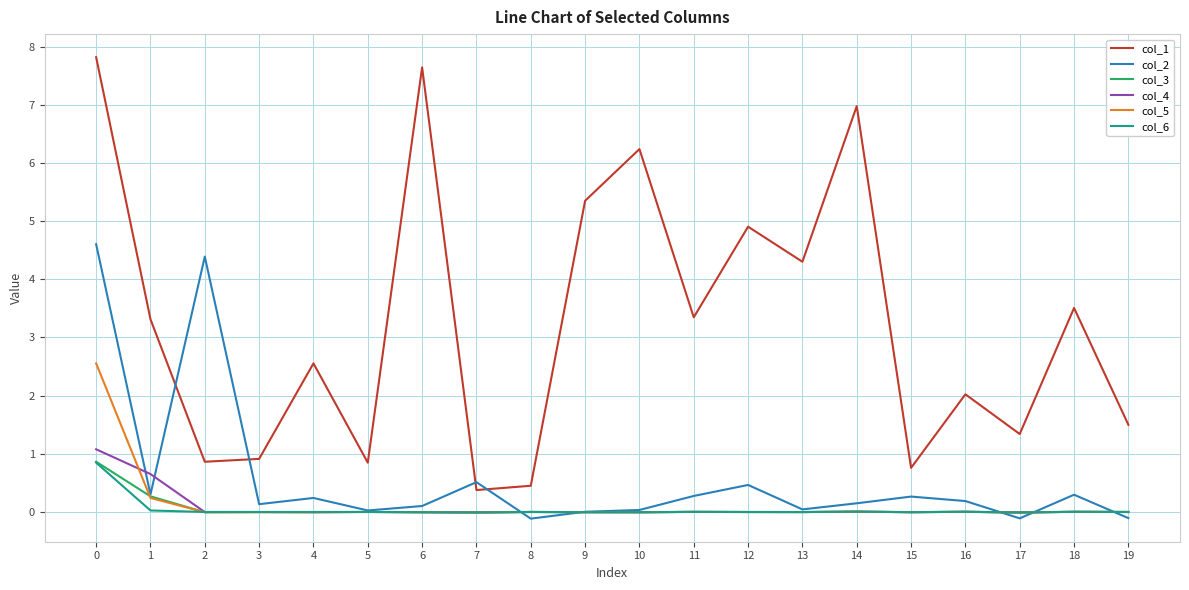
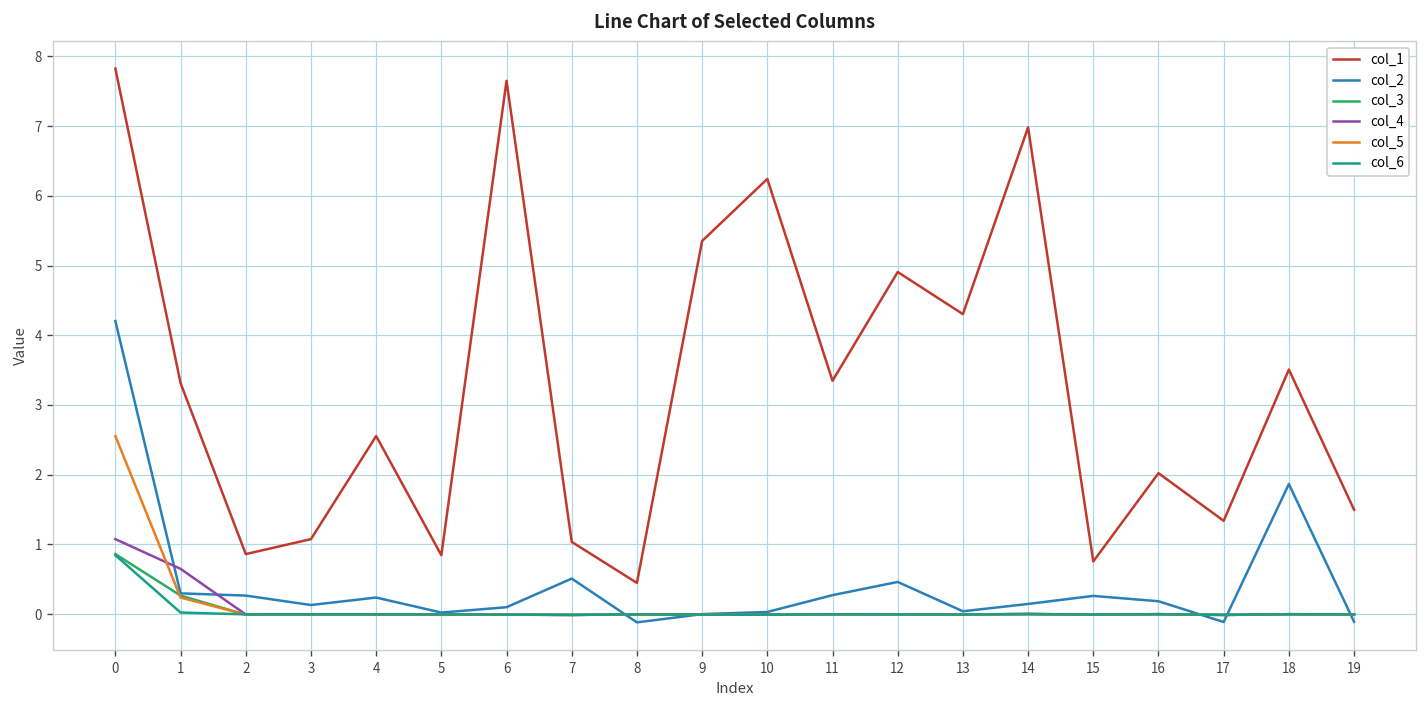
col_2, 0: 4.6 -> 4.2
col_2, 2: 4.4 -> 0.3
col_1, 3: 0.9 -> 1.1
col_1, 7: 0.4 -> 1.0
col_2, 18: 0.3 -> 1.9
